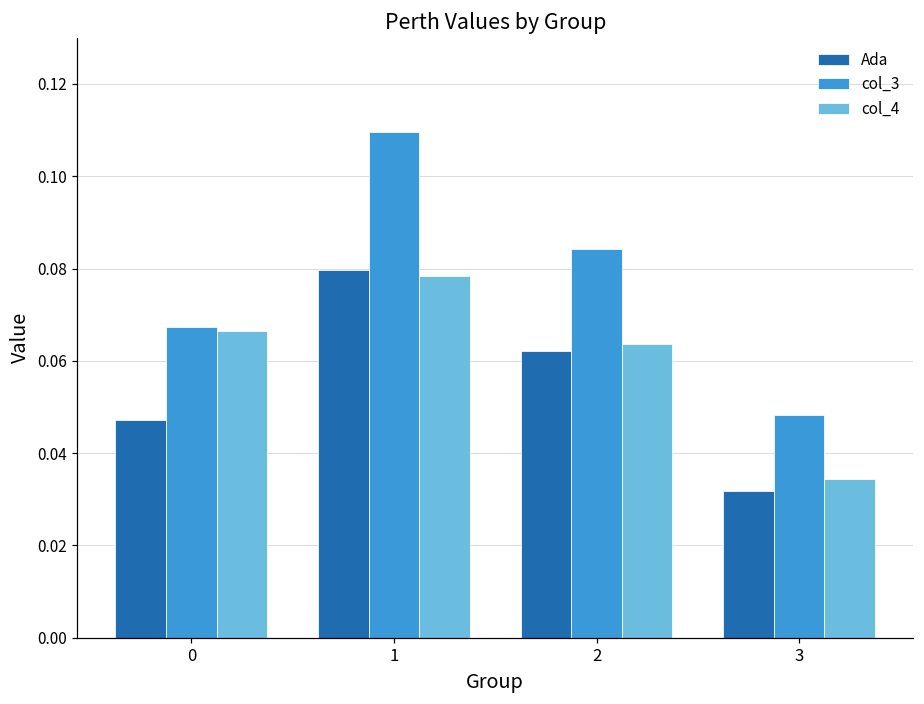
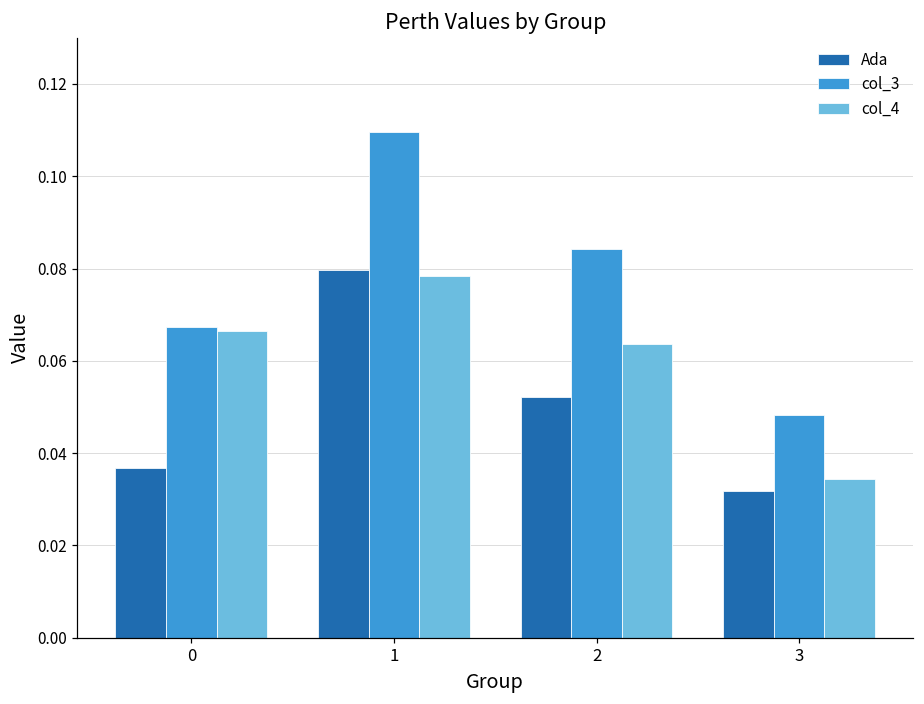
Ada, 0: 0.047 -> 0.037
Ada, 2: 0.062 -> 0.052
